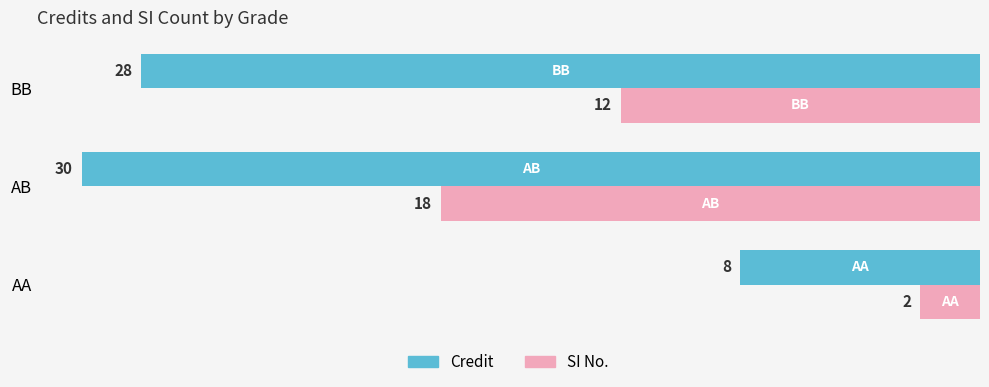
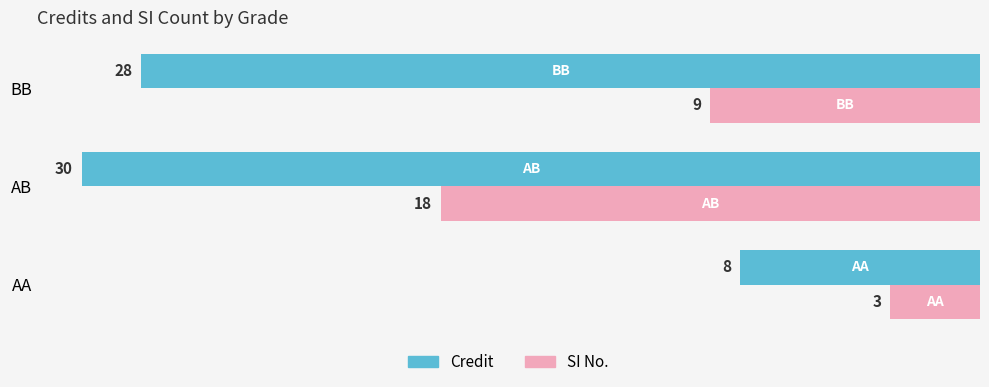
SI No., BB: 12 -> 9
SI No., AA: 2 -> 3
